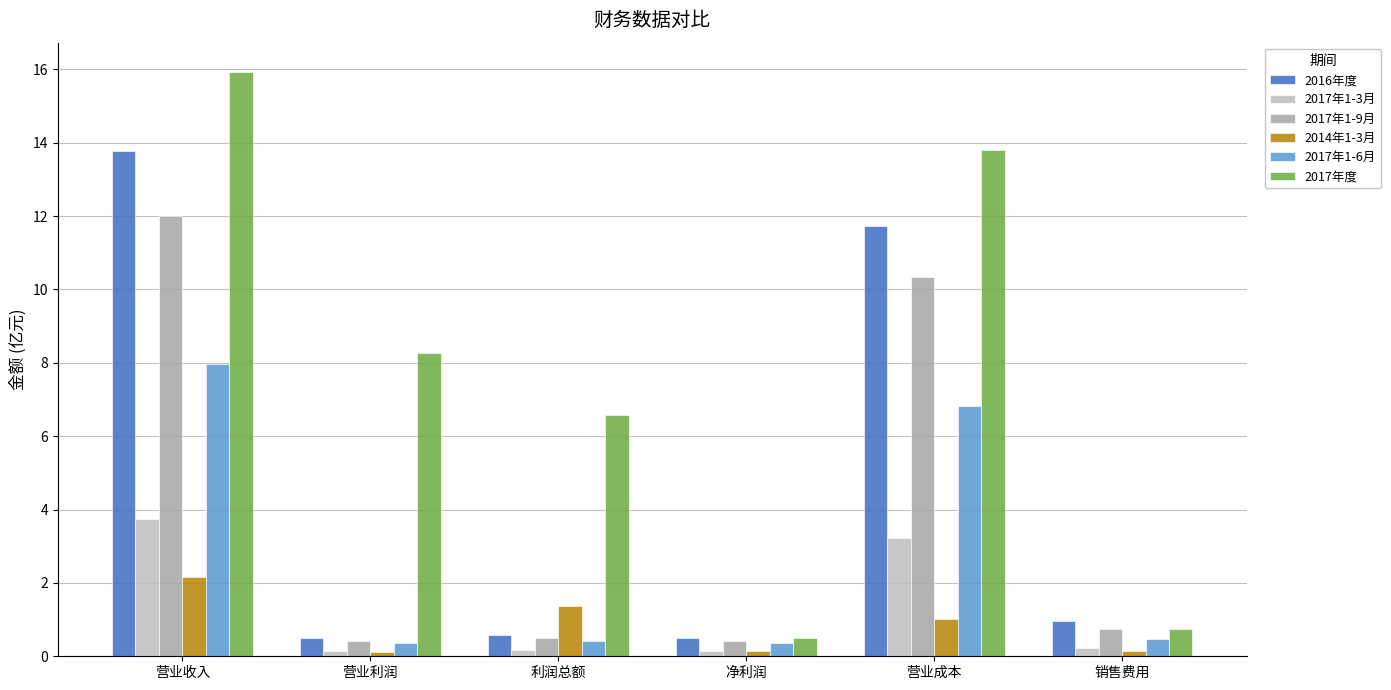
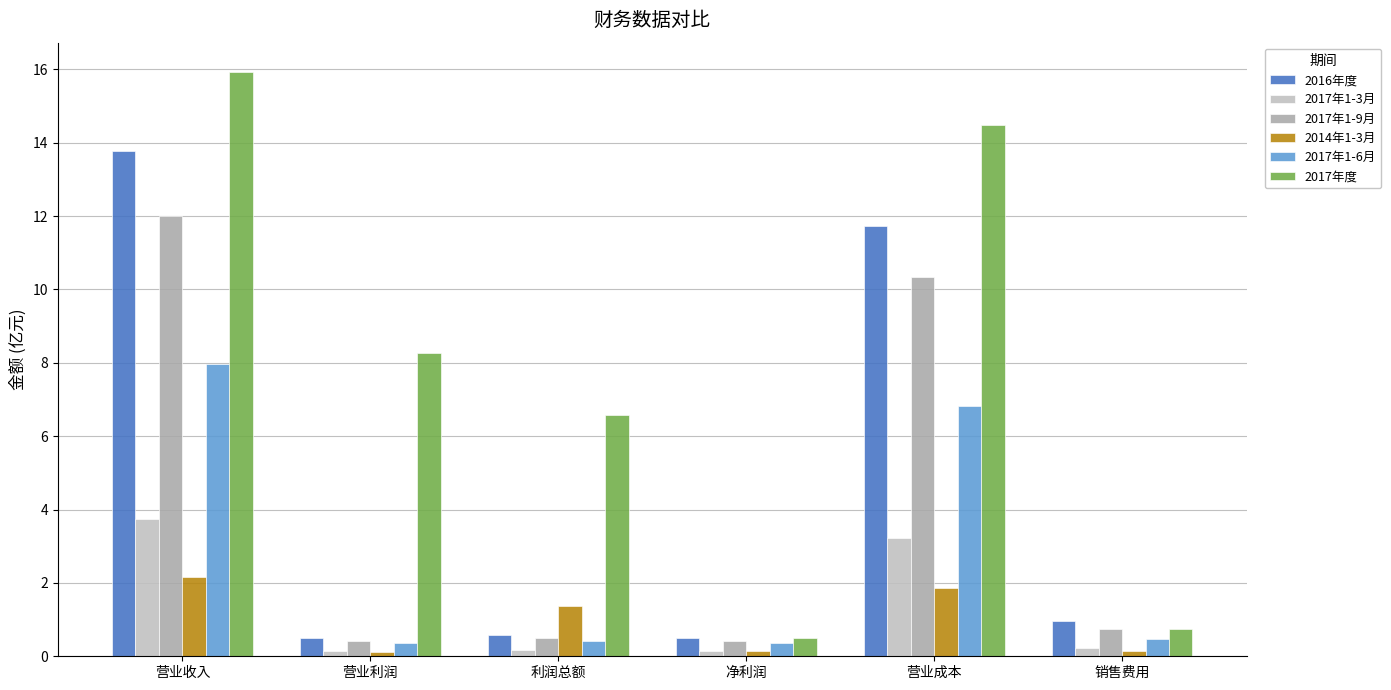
2014年1-3月, 营业成本: 1.0 -> 1.9
2017年度, 营业成本: 13.8 -> 14.5
